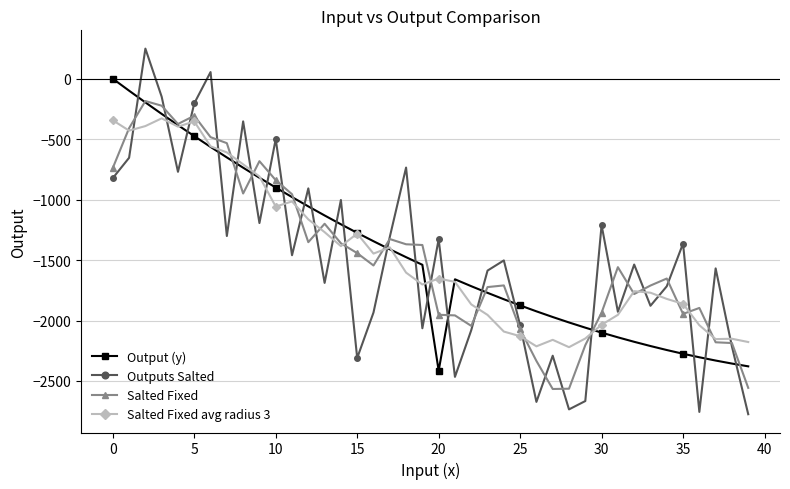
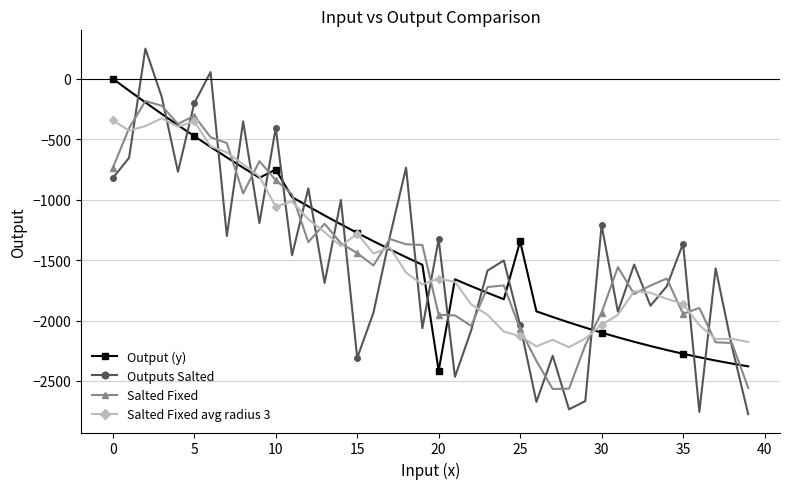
Output (y), 10: -900 -> -750
Outputs Salted, 10: -500 -> -410
Output (y), 25: -1880 -> -1350
